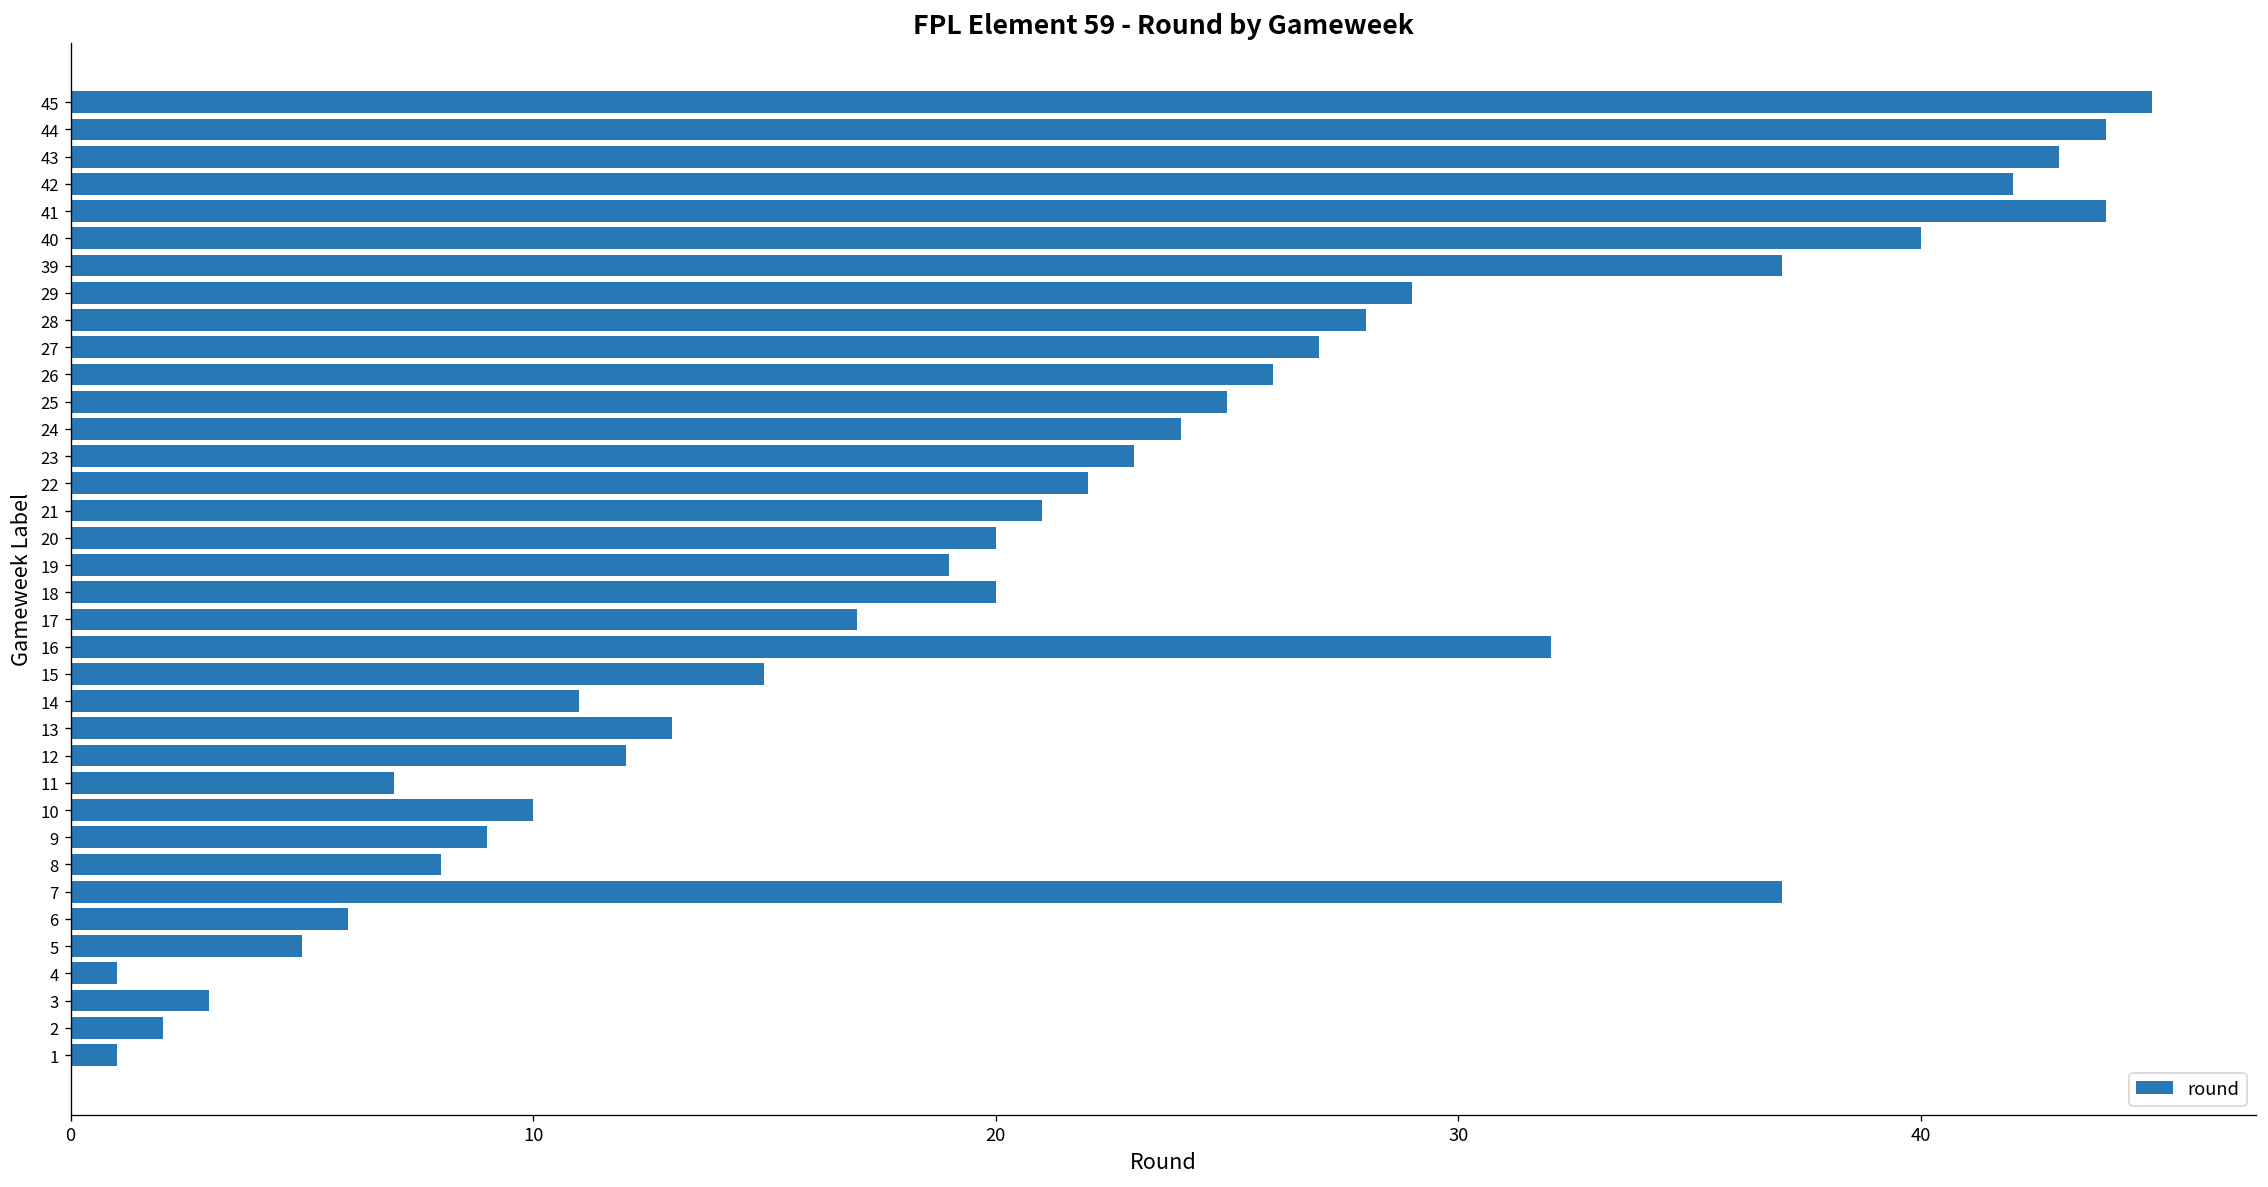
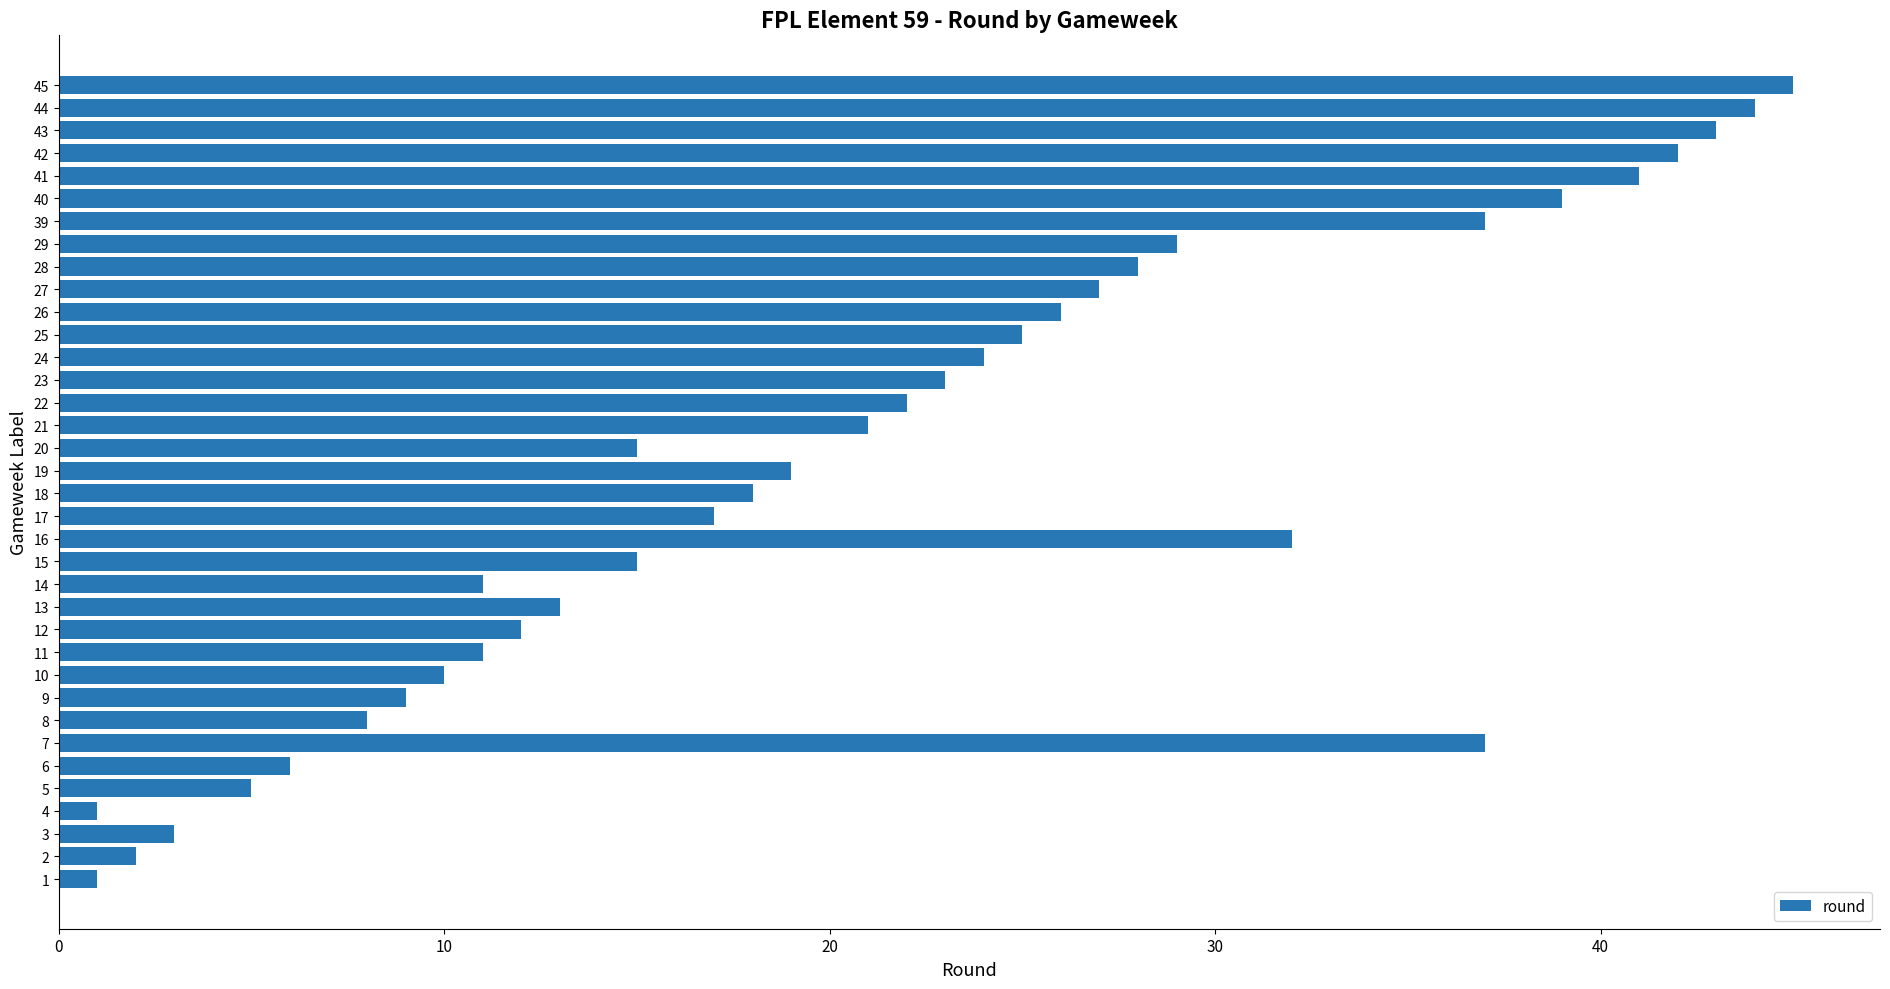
41: 44 -> 41
40: 40 -> 39
20: 20 -> 15
18: 20 -> 18
11: 7 -> 11
